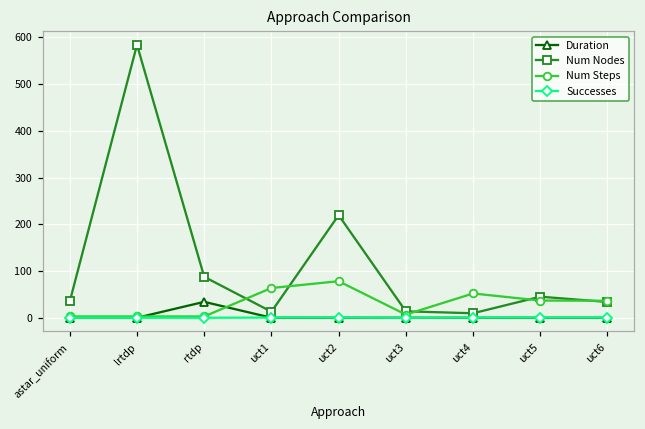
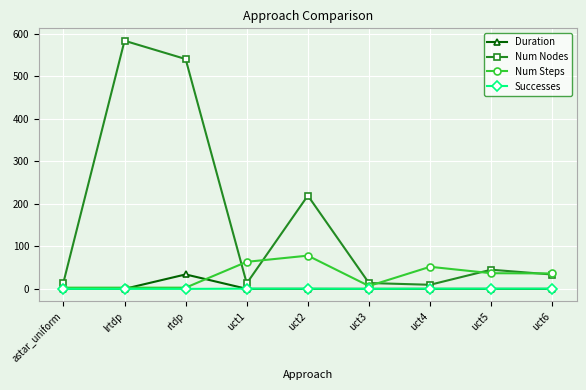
Num Nodes, astar_uniform: 30 -> 20
Num Nodes, rtdp: 90 -> 540
